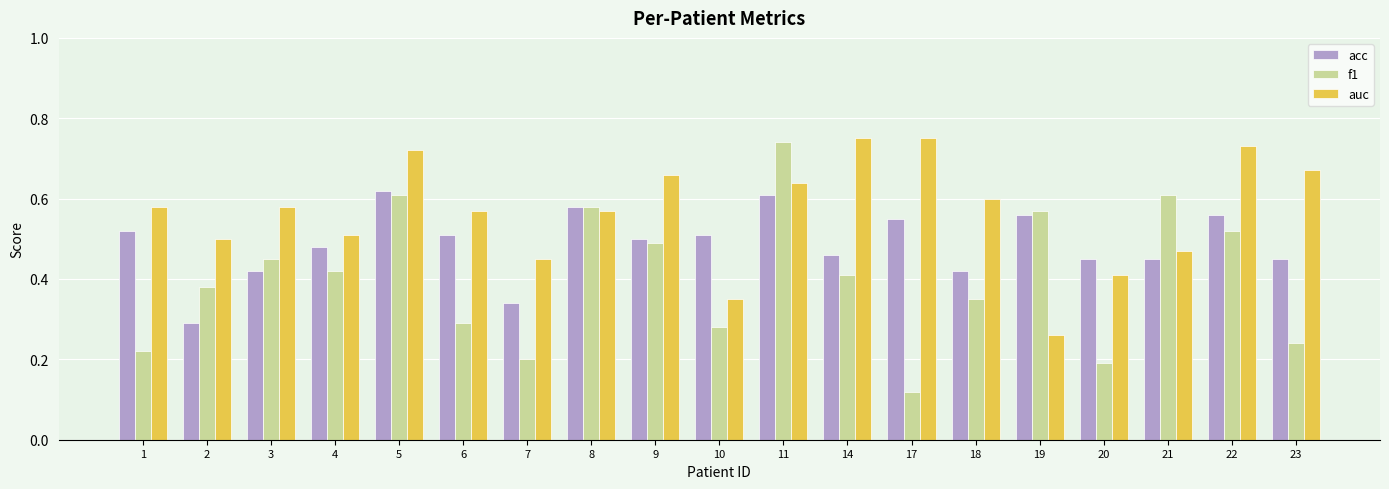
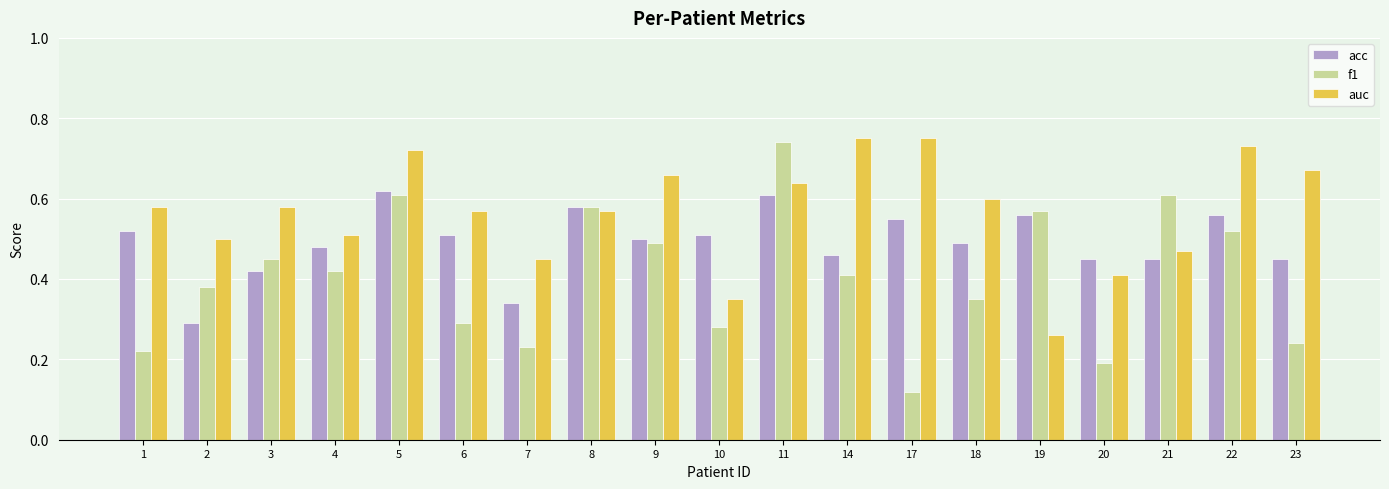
f1, 7: 0.20 -> 0.23
acc, 18: 0.42 -> 0.49
